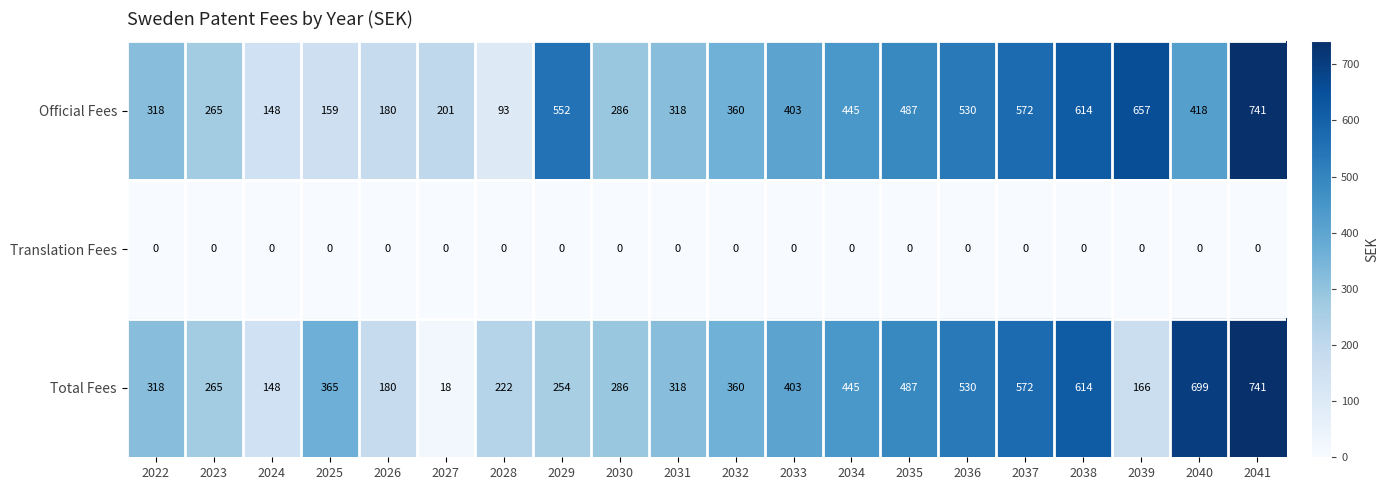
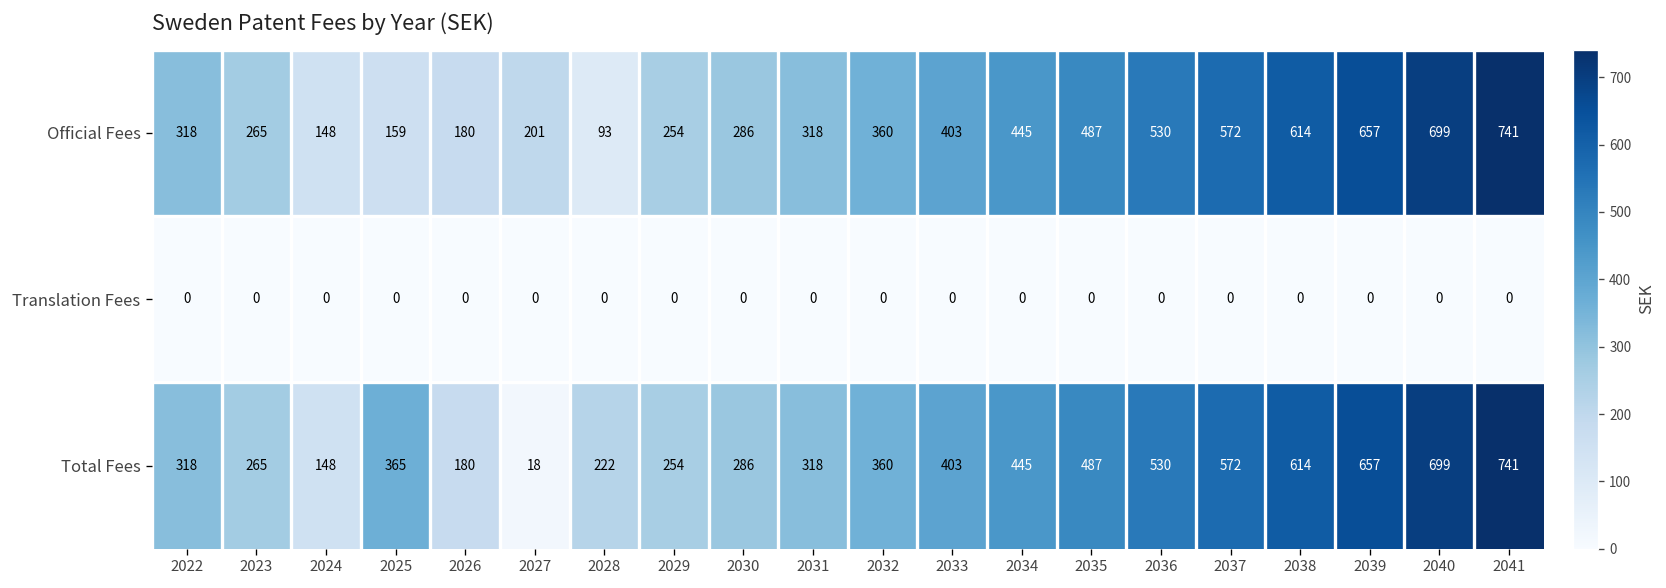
Official Fees, 2029: 552 -> 254
Official Fees, 2040: 418 -> 699
Total Fees, 2039: 166 -> 657
